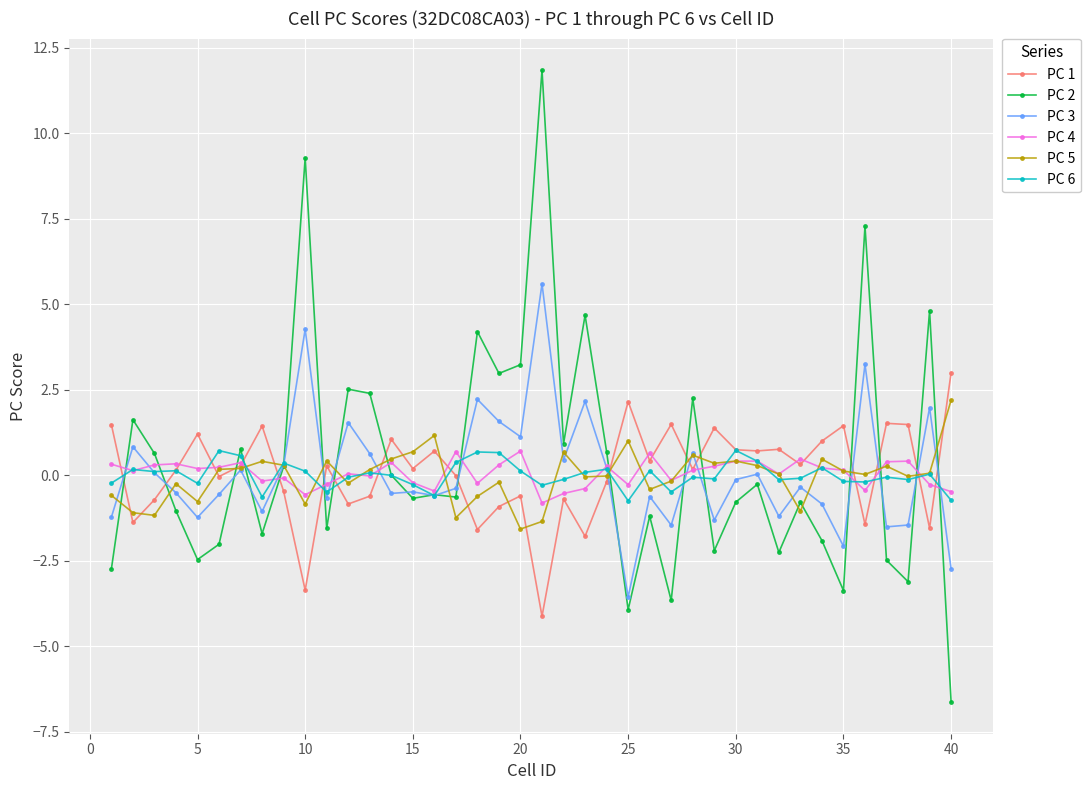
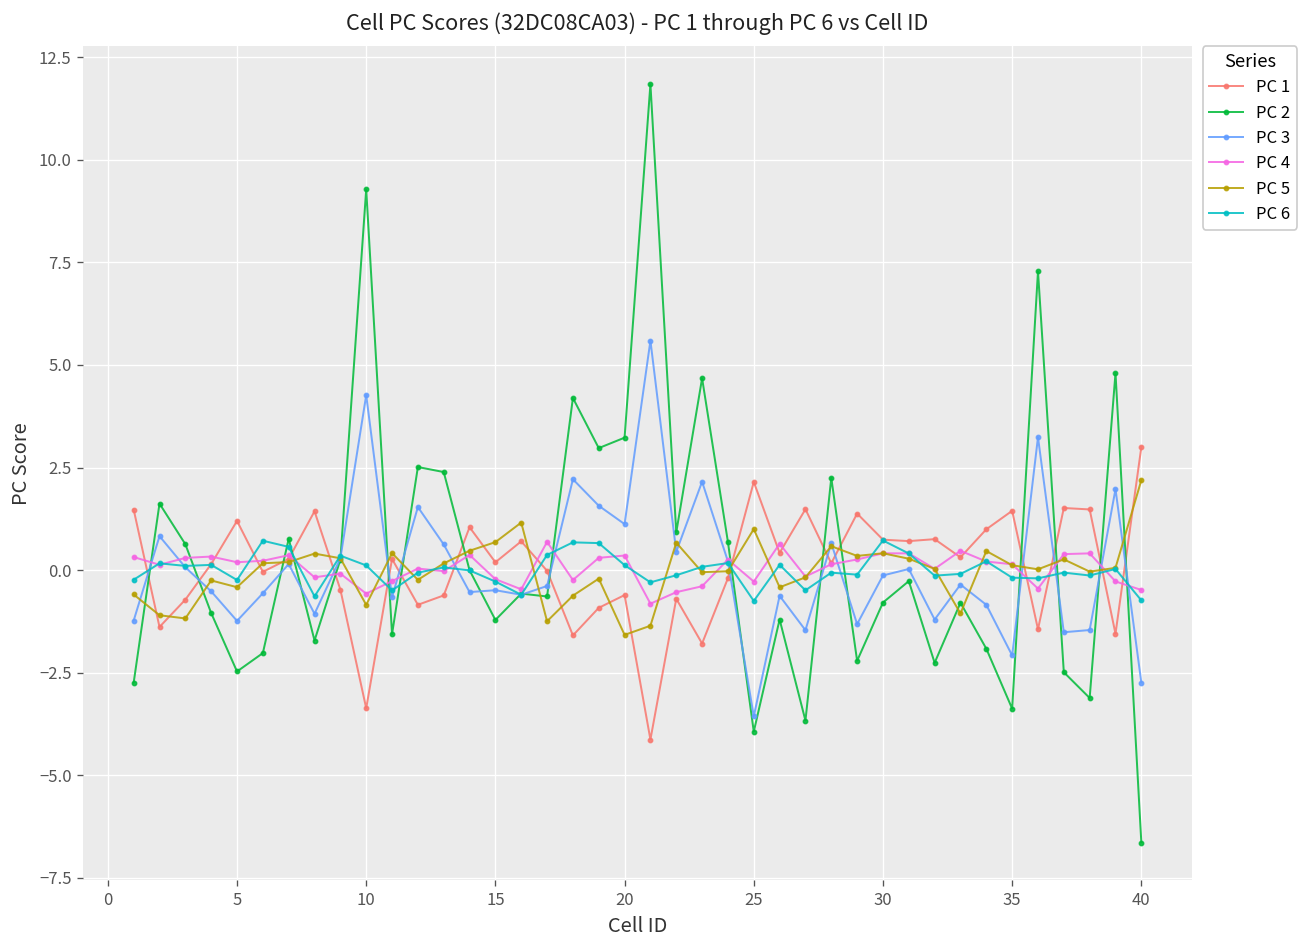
PC 5, 5: -0.8 -> -0.4
PC 2, 15: -0.7 -> -1.2
PC 4, 20: 0.7 -> 0.4
